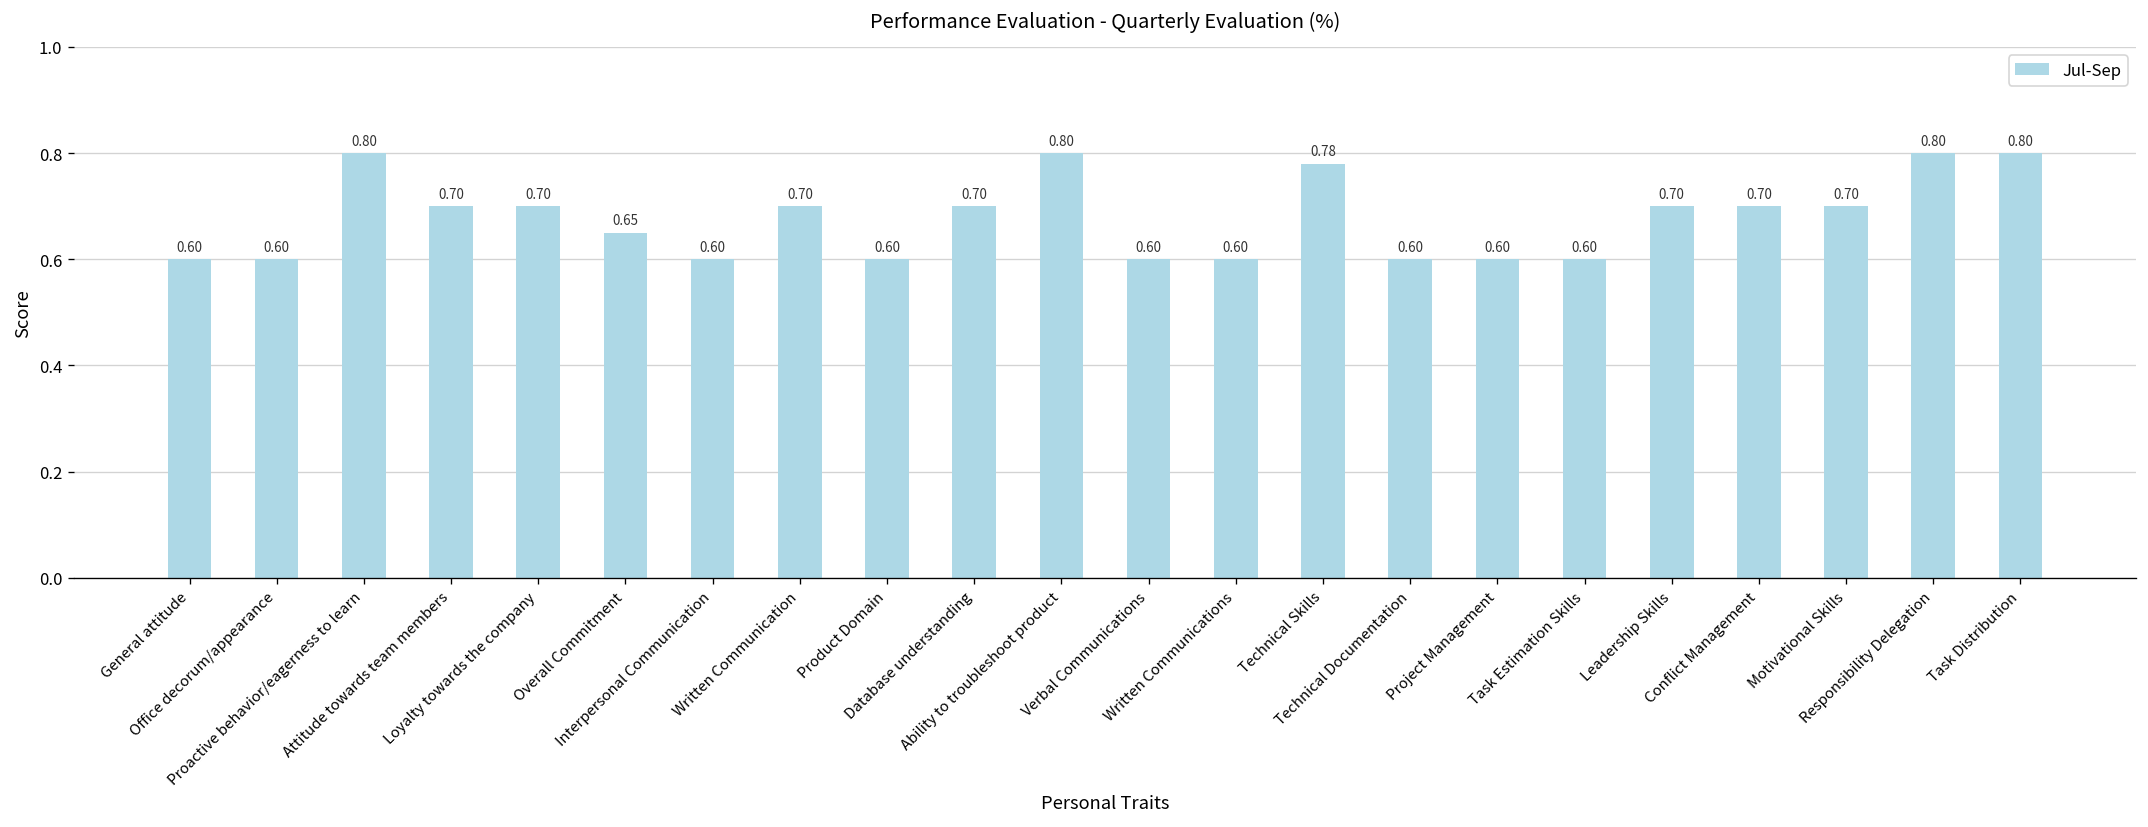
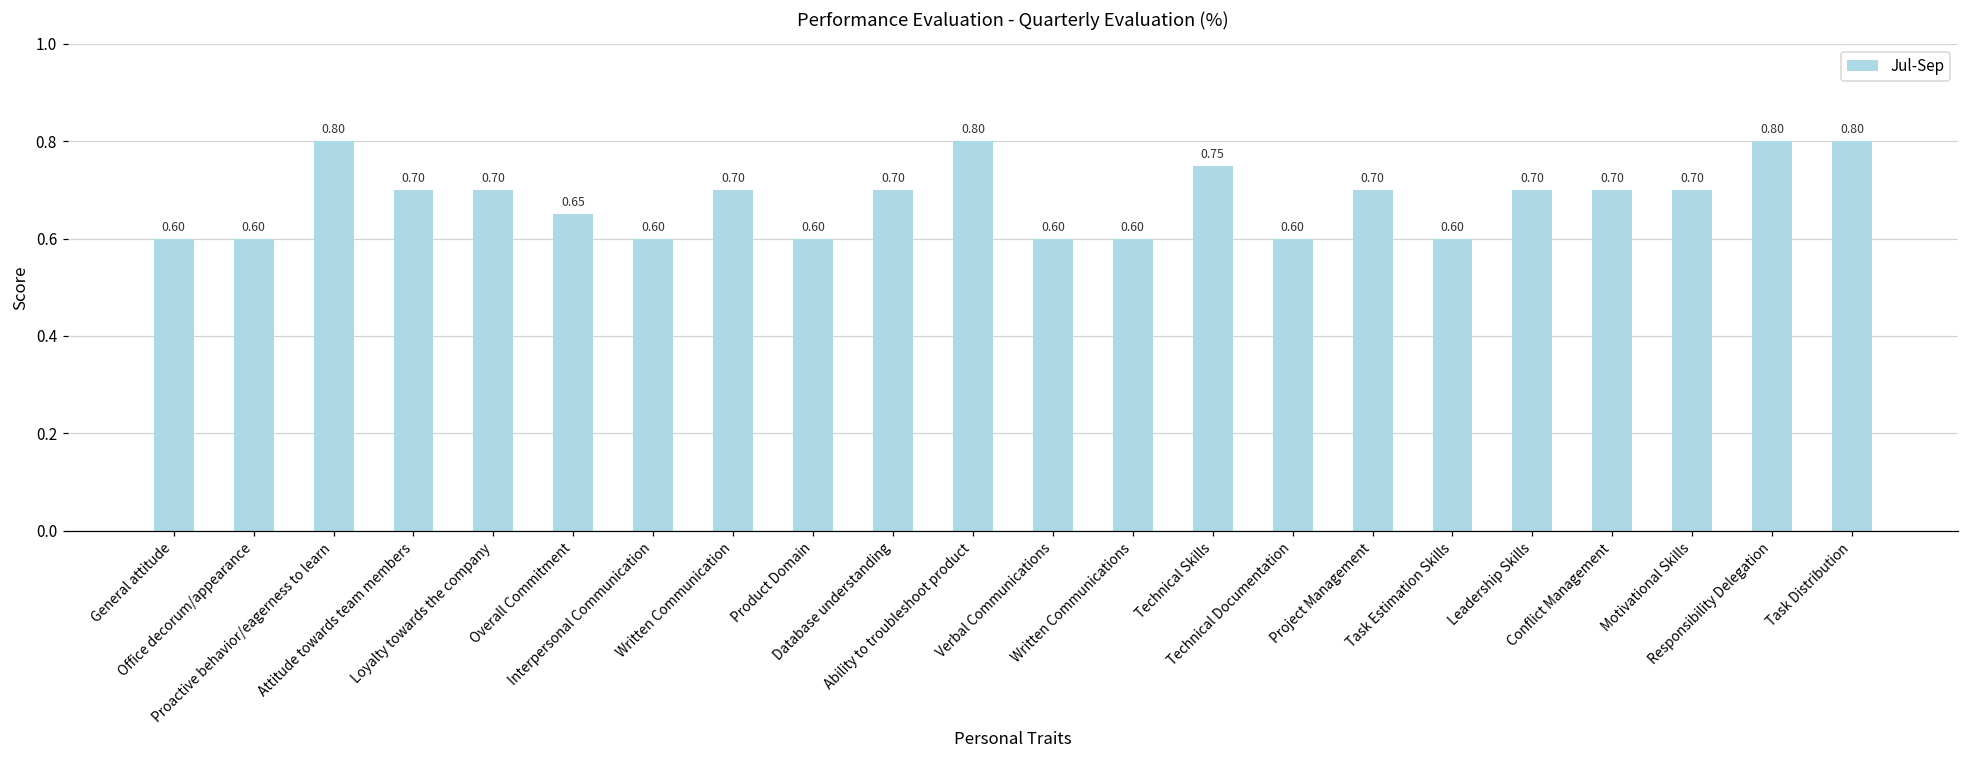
Technical Skills: 0.78 -> 0.75
Project Management: 0.60 -> 0.70
